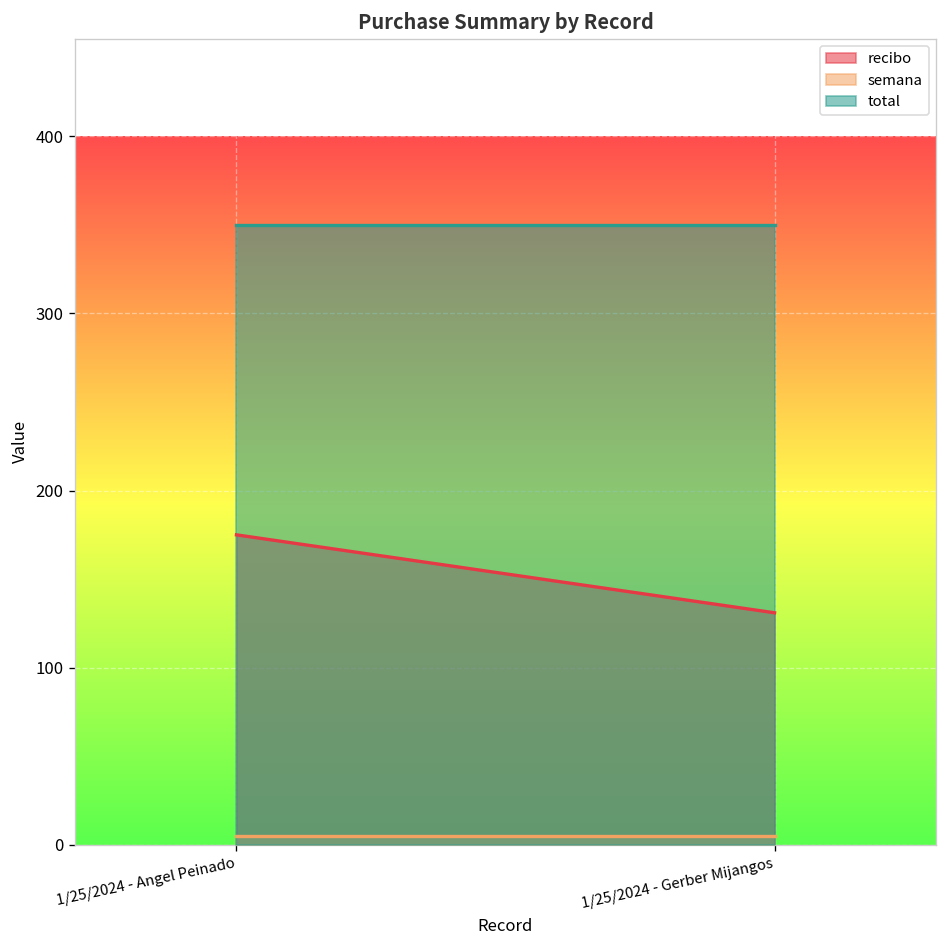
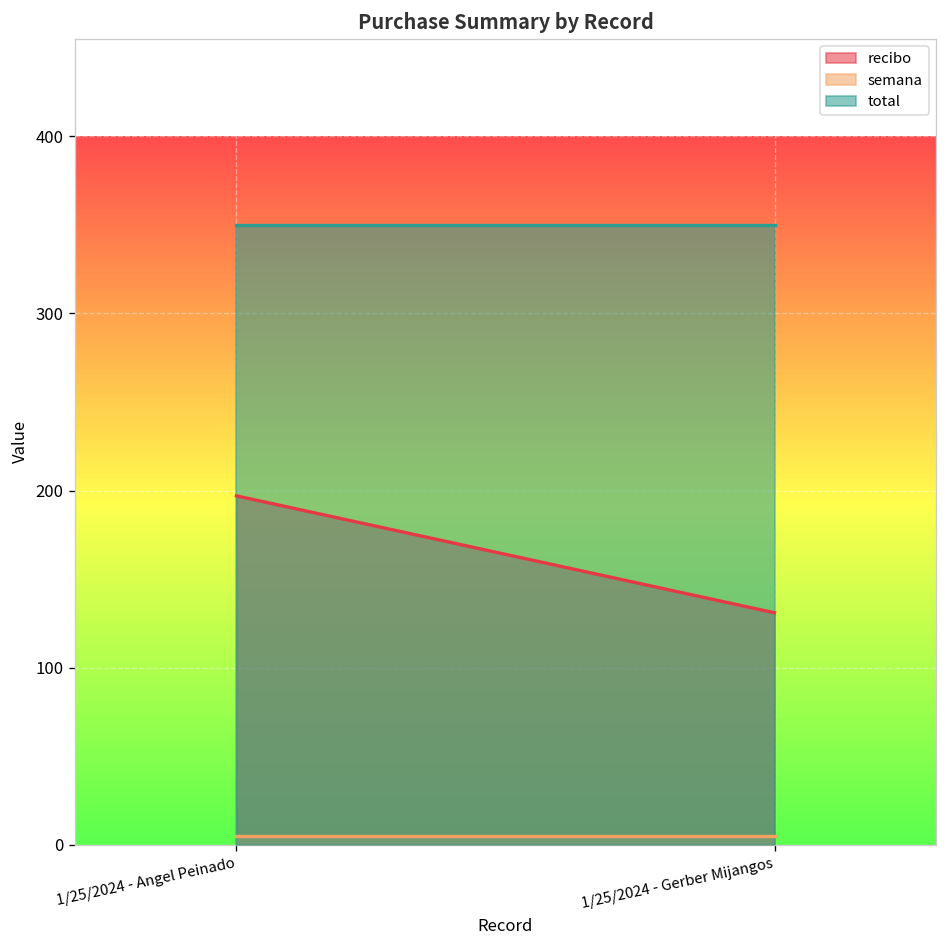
recibo, 1/25/2024 - Angel Peinado: 175 -> 197
